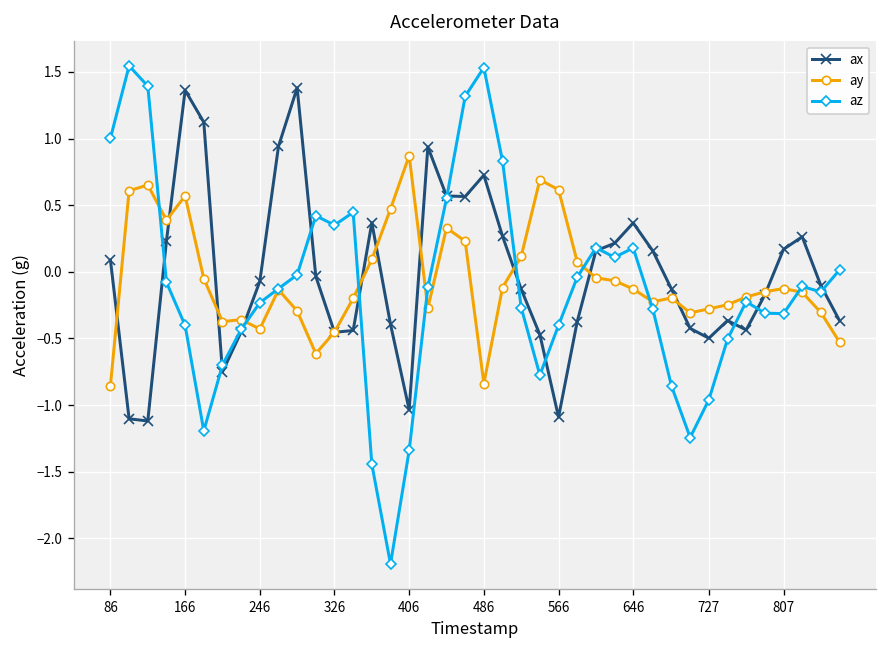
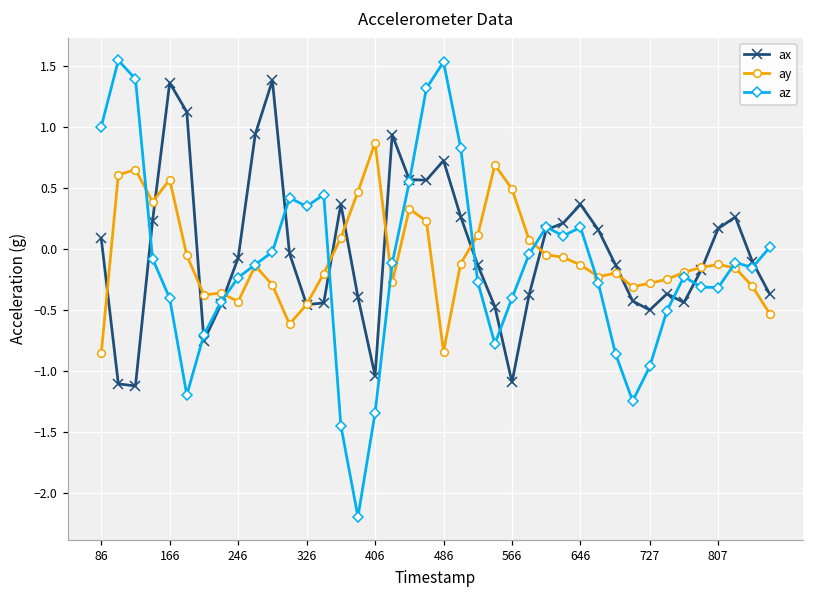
ay, 566: 0.62 -> 0.49
